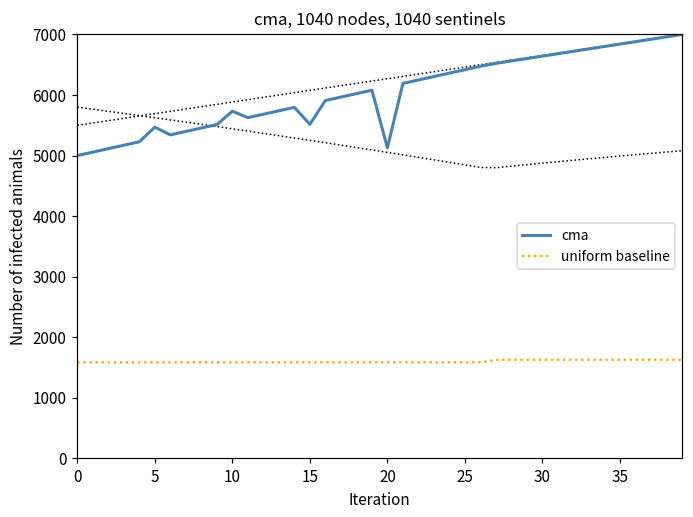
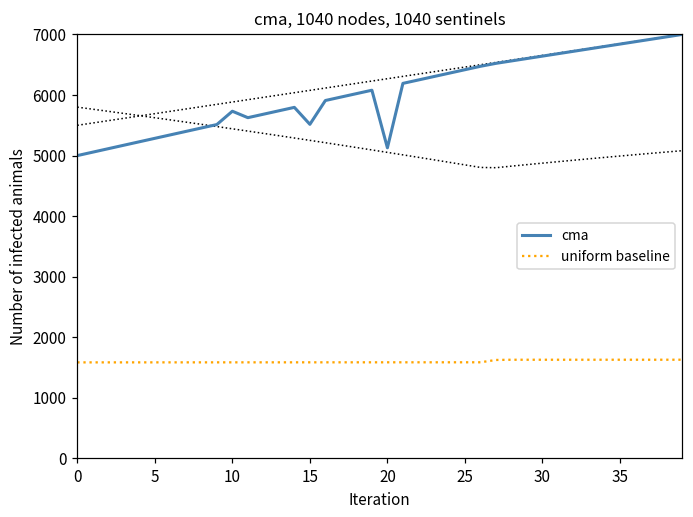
cma, 5: 5500 -> 5300
